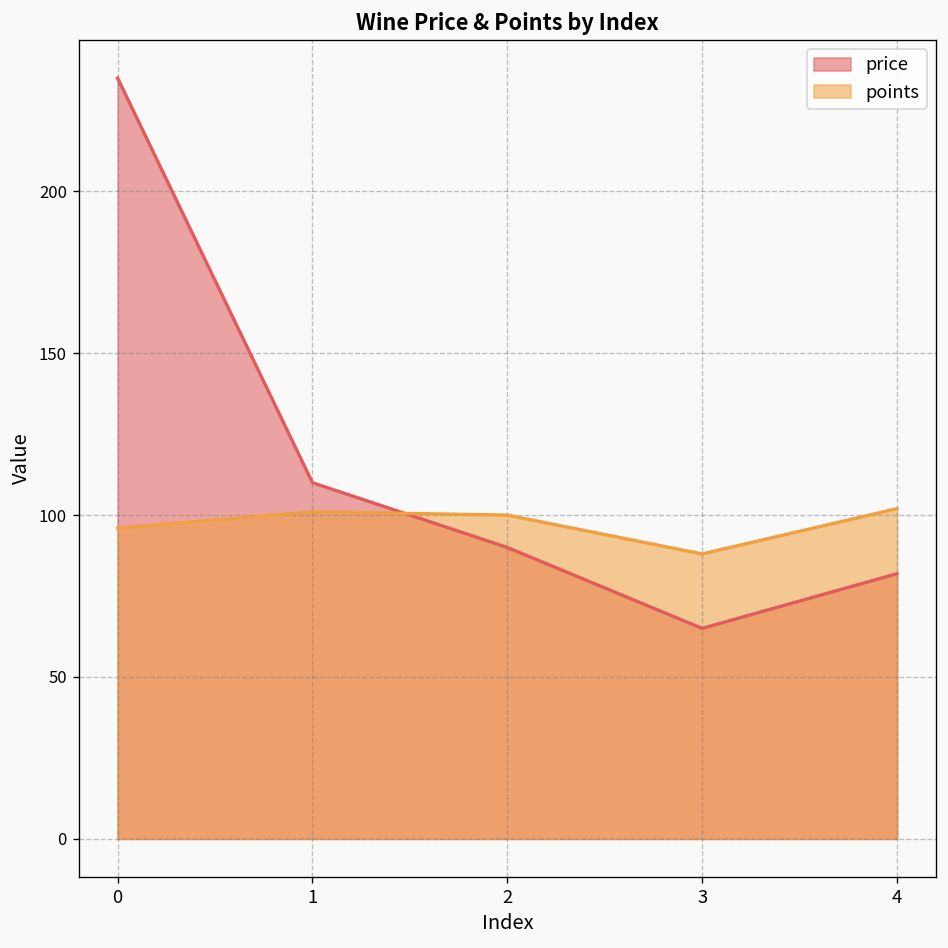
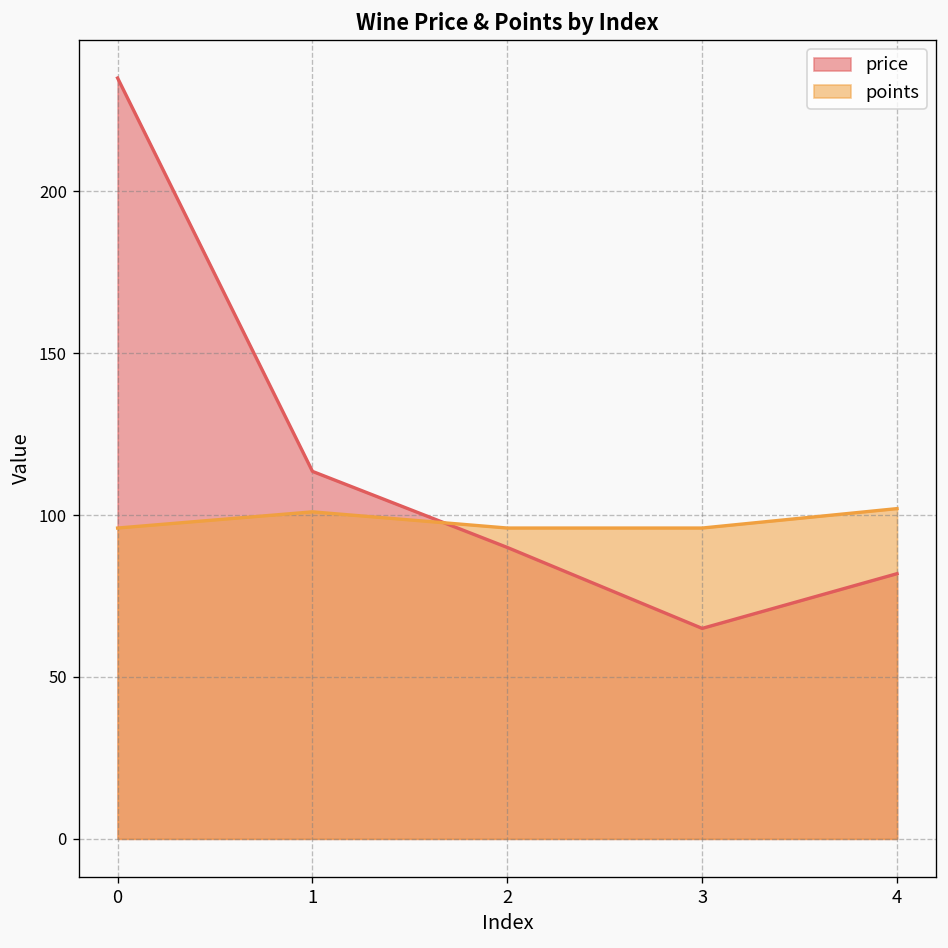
price, 1: 110 -> 114
points, 2: 100 -> 96
points, 3: 88 -> 96
